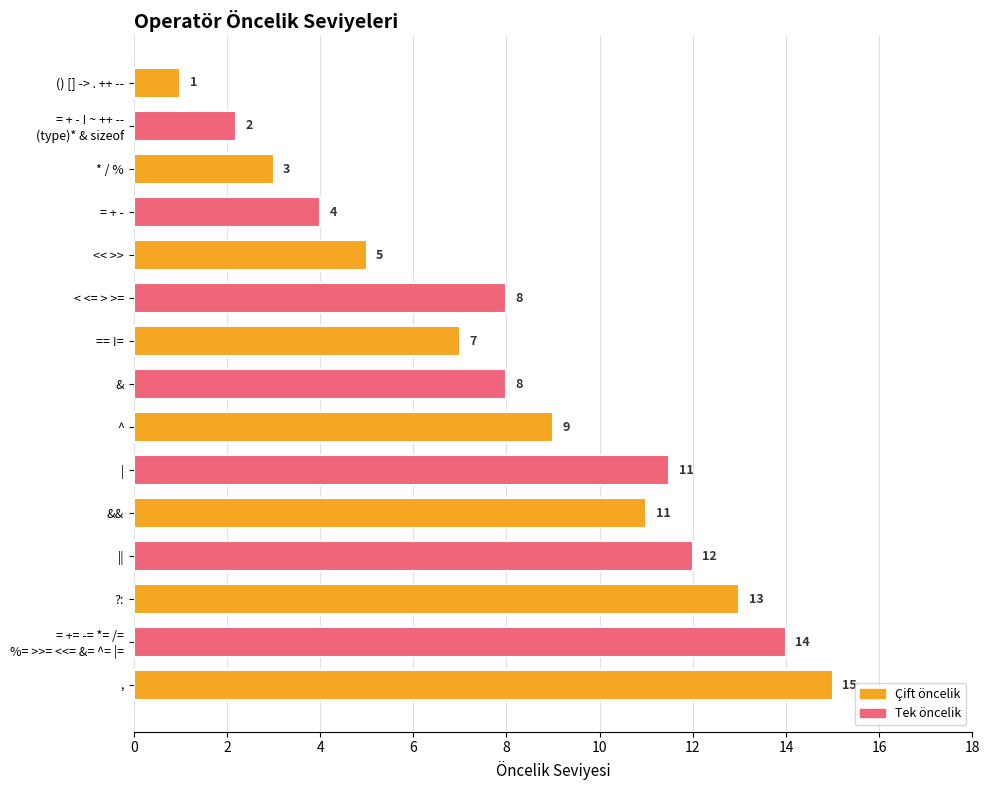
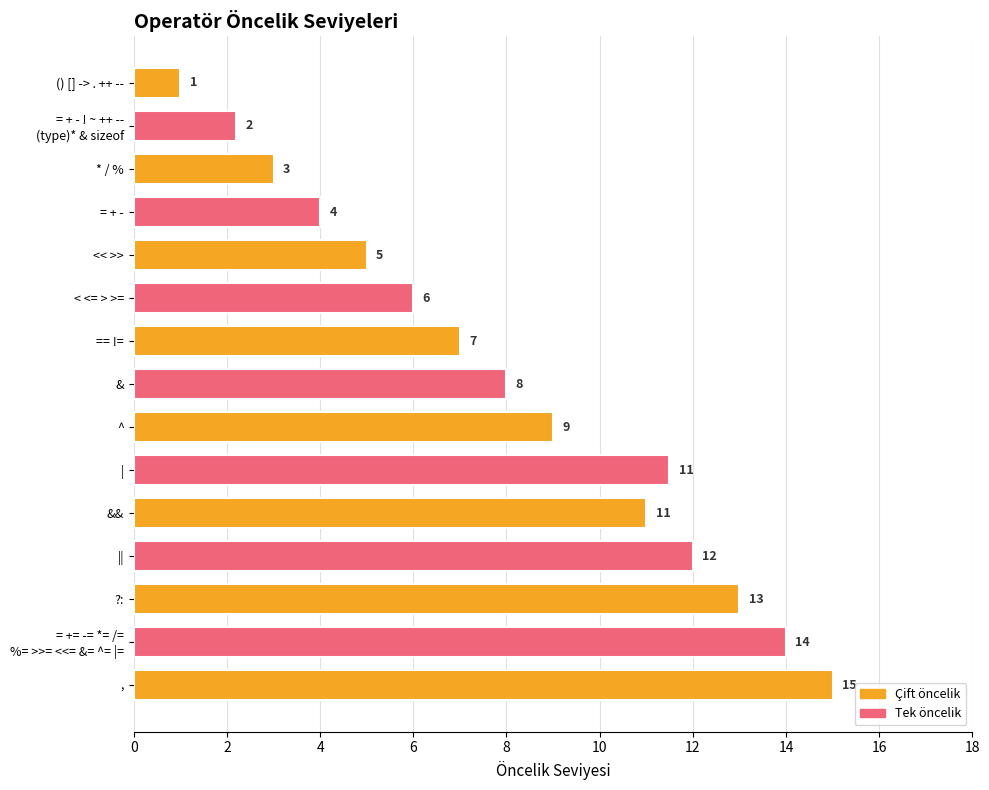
< <= > >=: 8 -> 6
